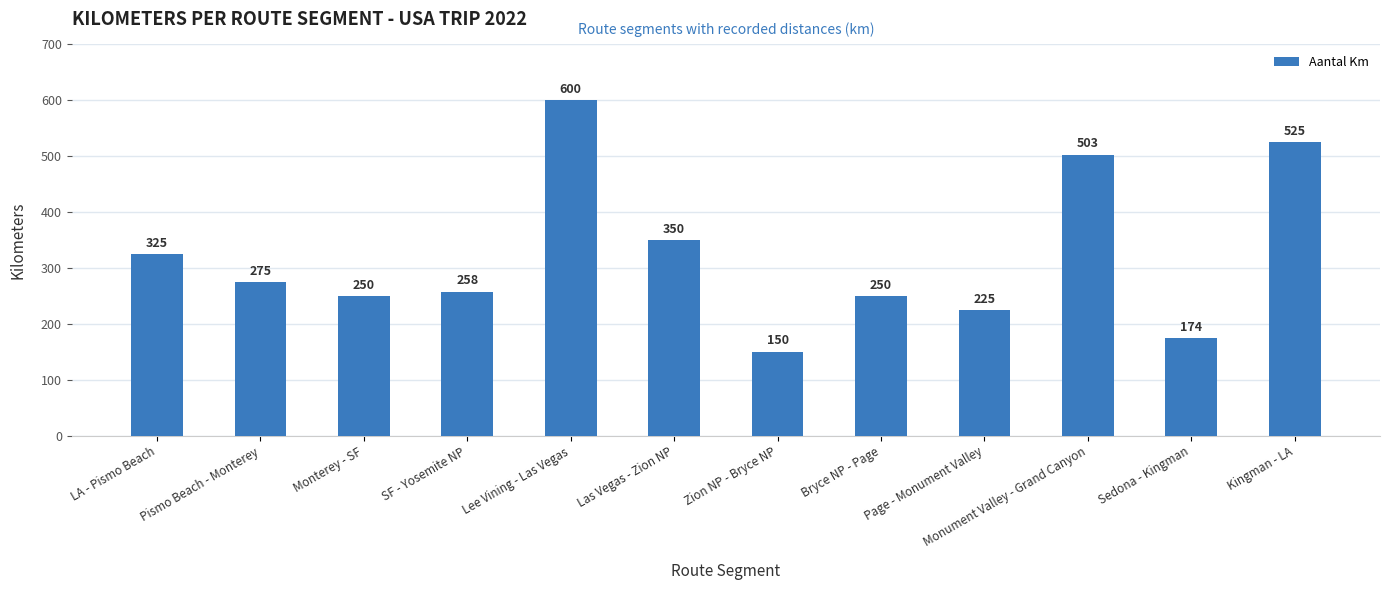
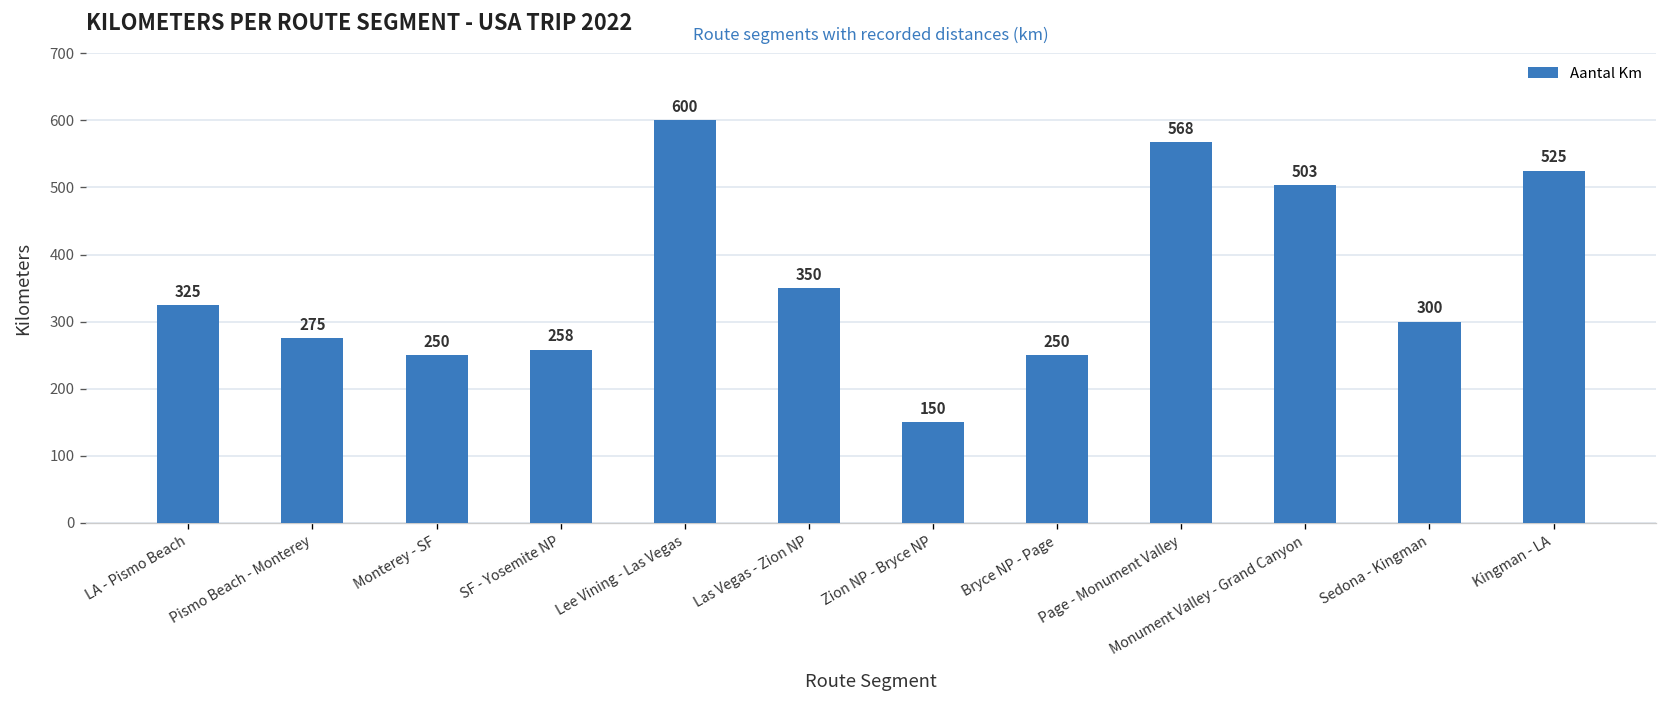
Page - Monument Valley: 225 -> 568
Sedona - Kingman: 174 -> 300
